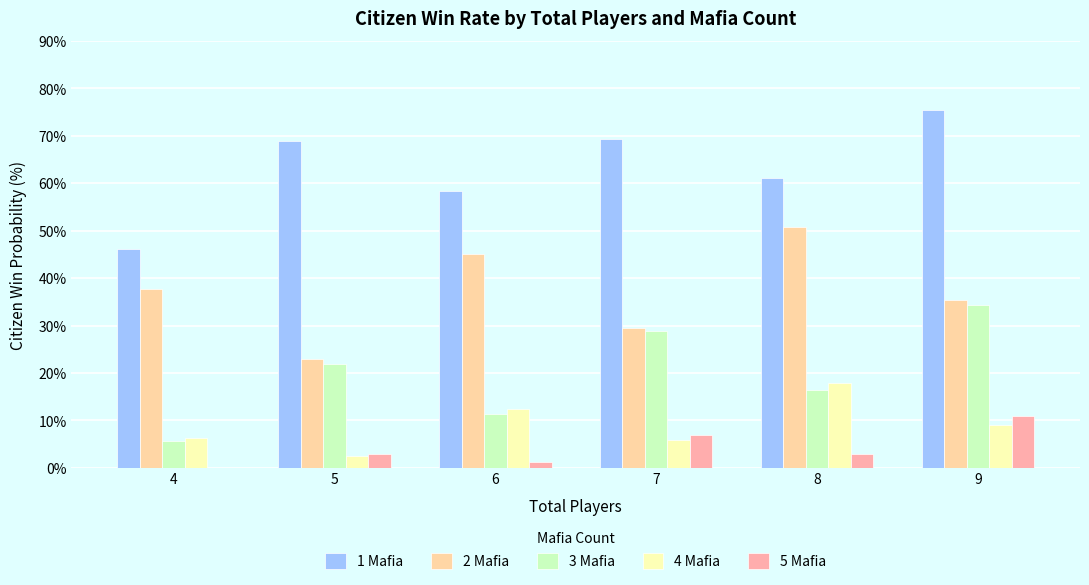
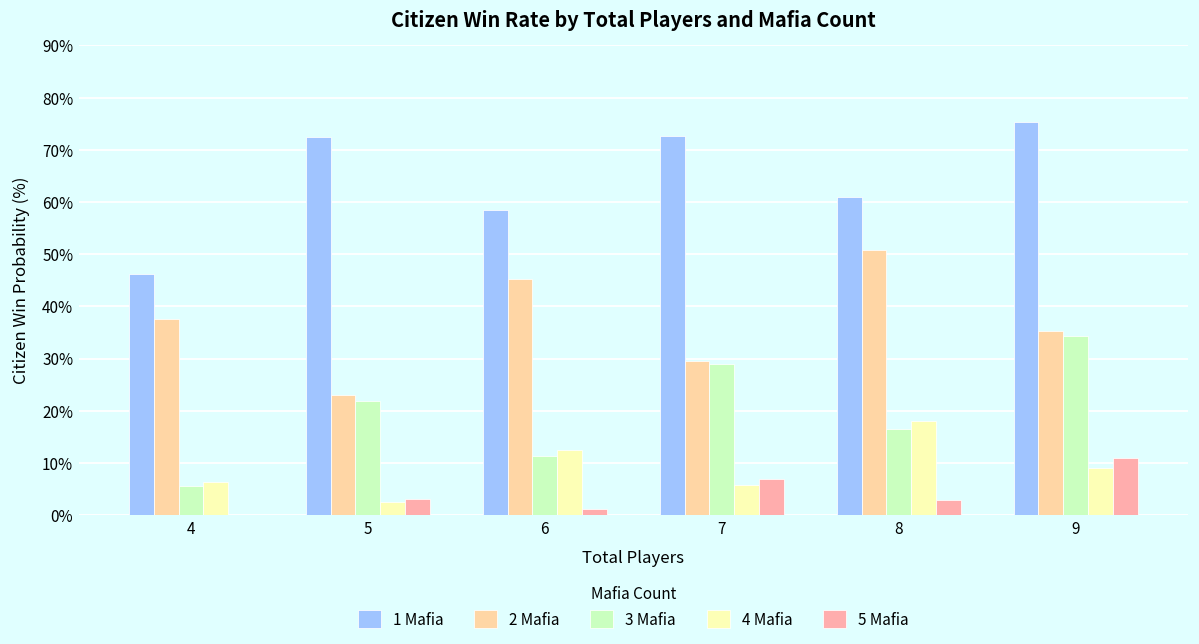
1 Mafia, 5: 69% -> 72%
1 Mafia, 7: 69% -> 73%
